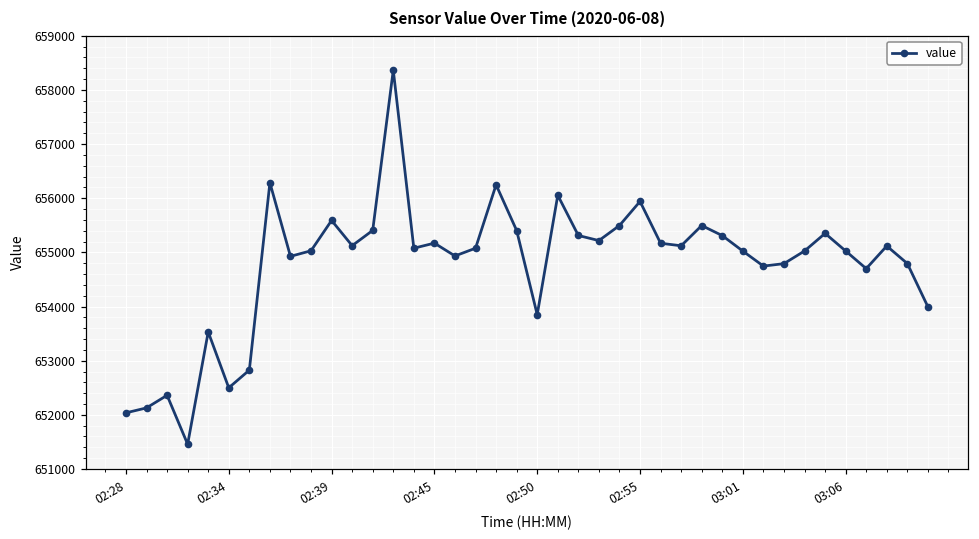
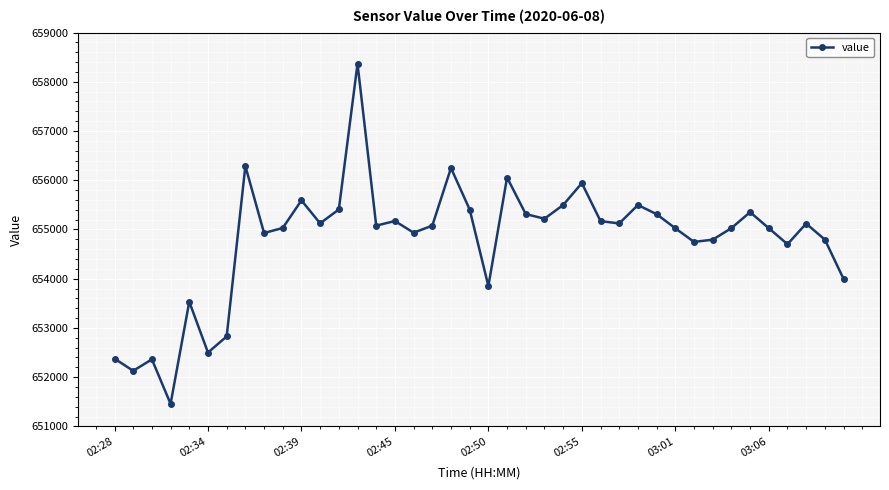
02:28: 652000 -> 652400
